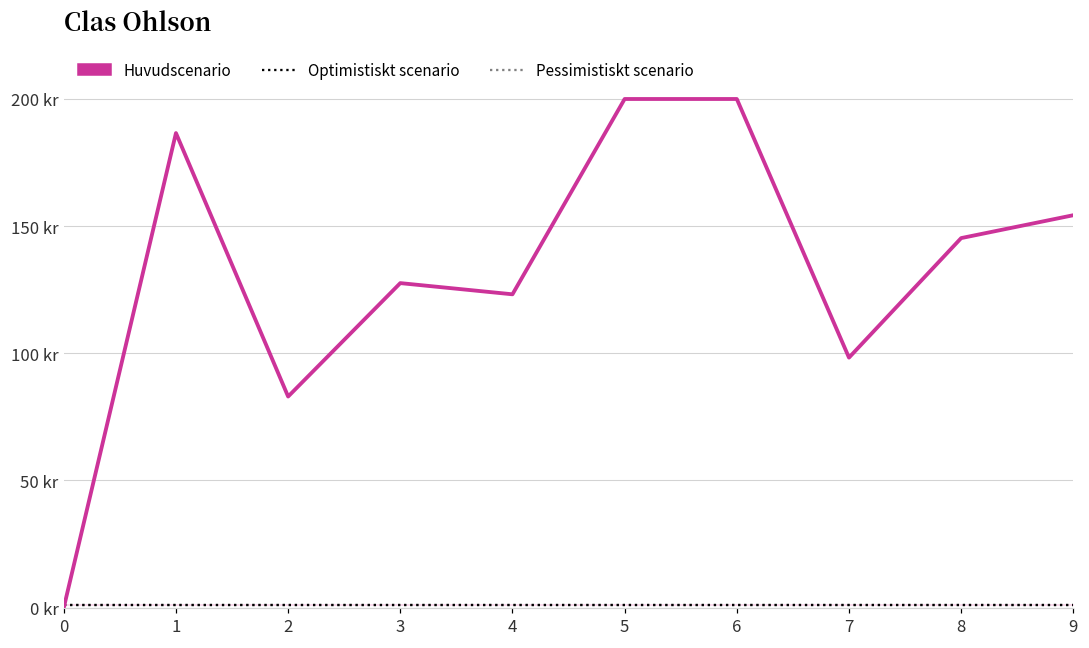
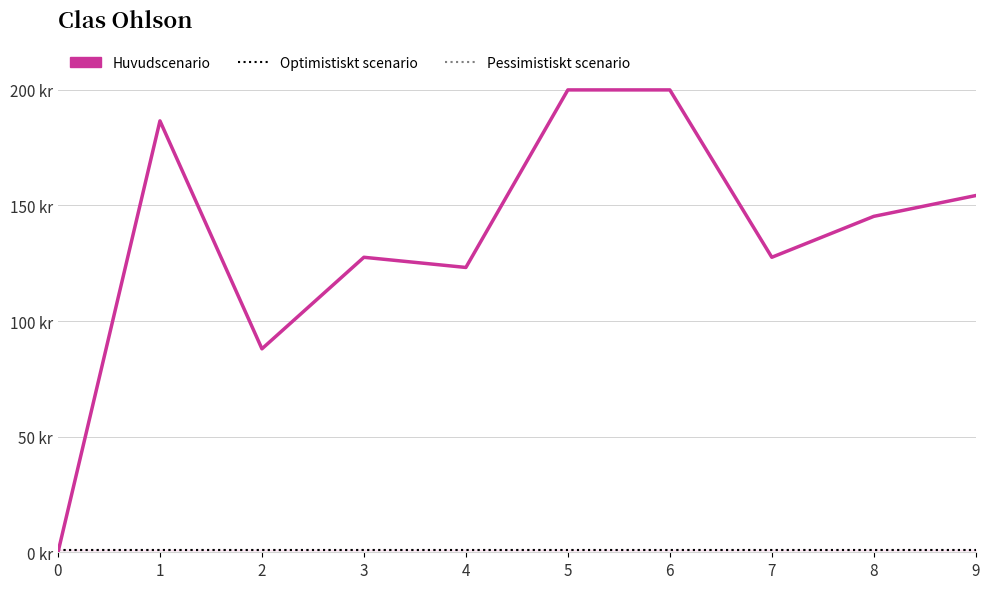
Huvudscenario, 2: 83 kr -> 88 kr
Huvudscenario, 7: 98 kr -> 128 kr
